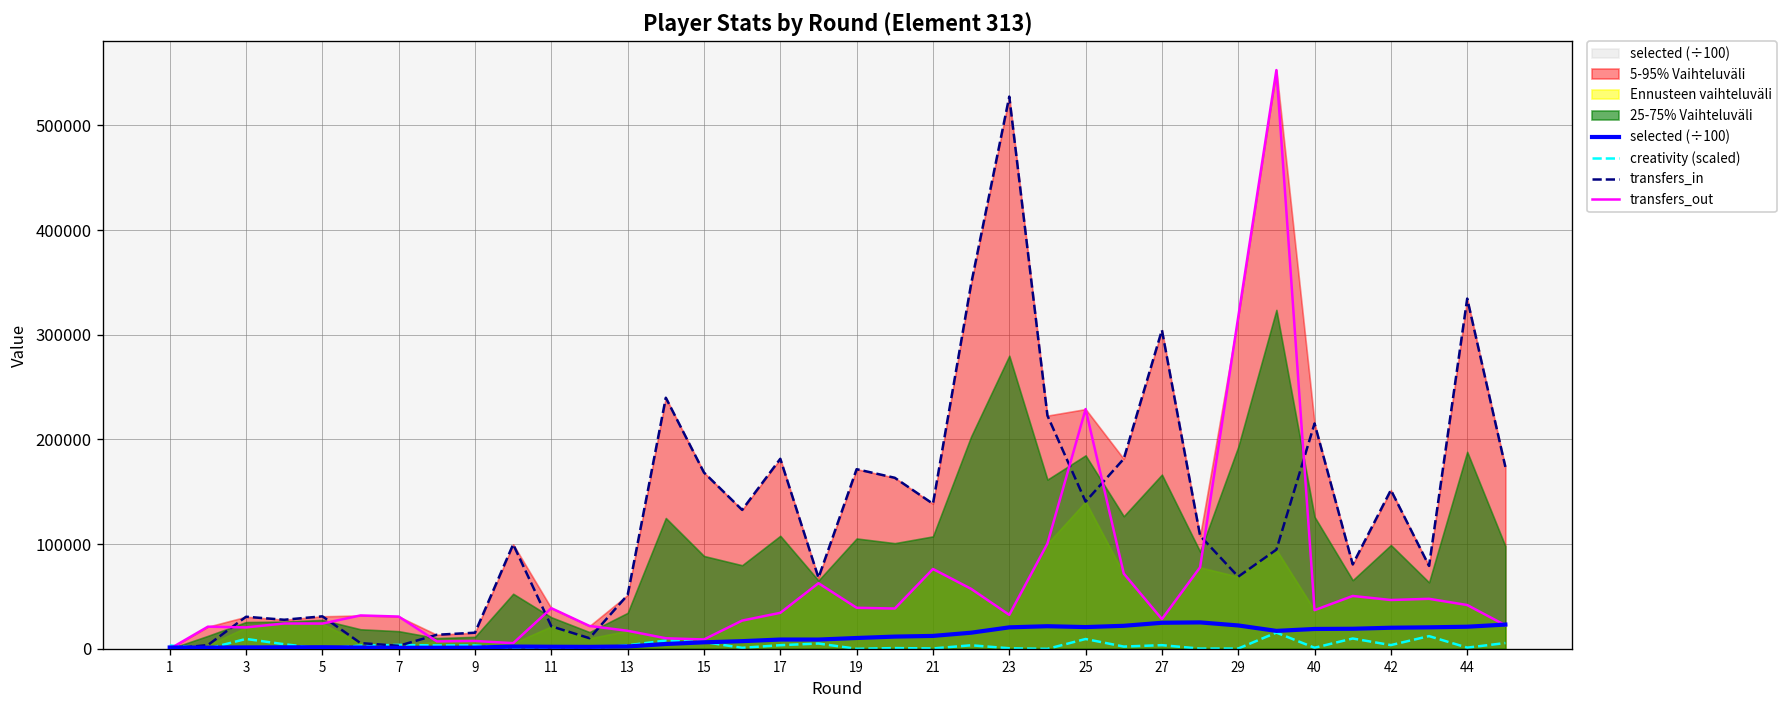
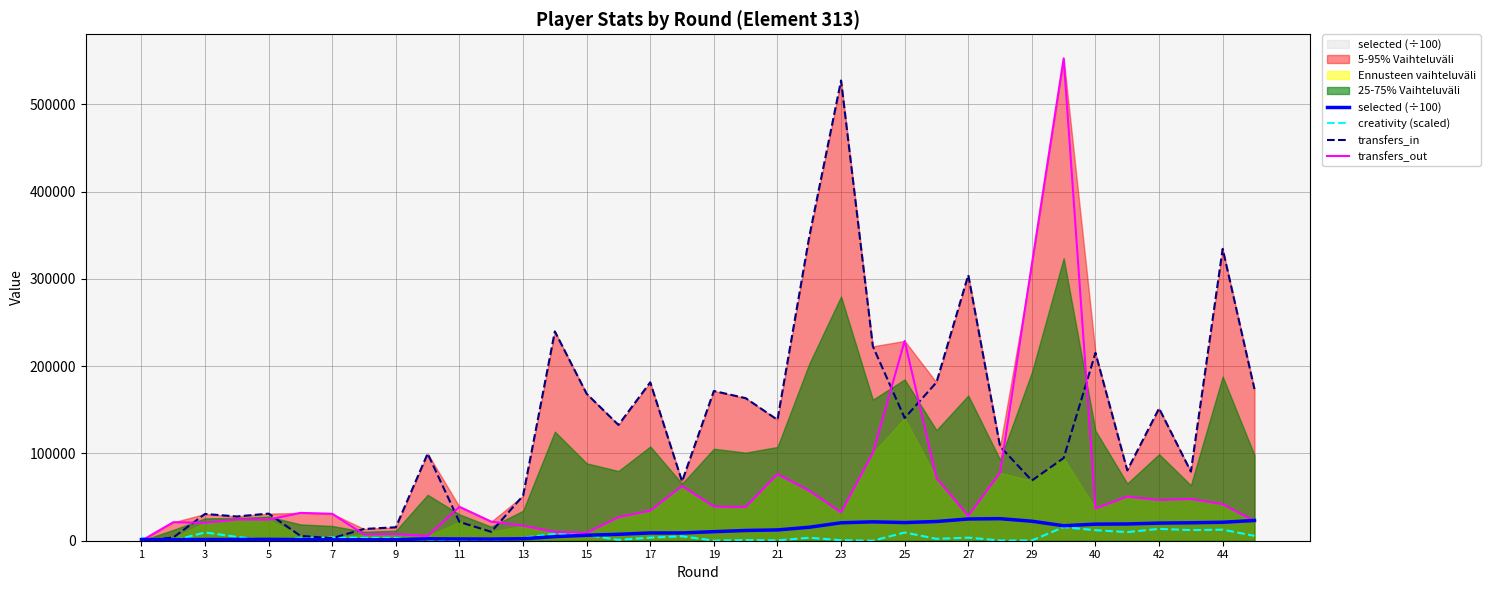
creativity (scaled), 40: 0 -> 10000
creativity (scaled), 42: 0 -> 10000
creativity (scaled), 44: 0 -> 10000
